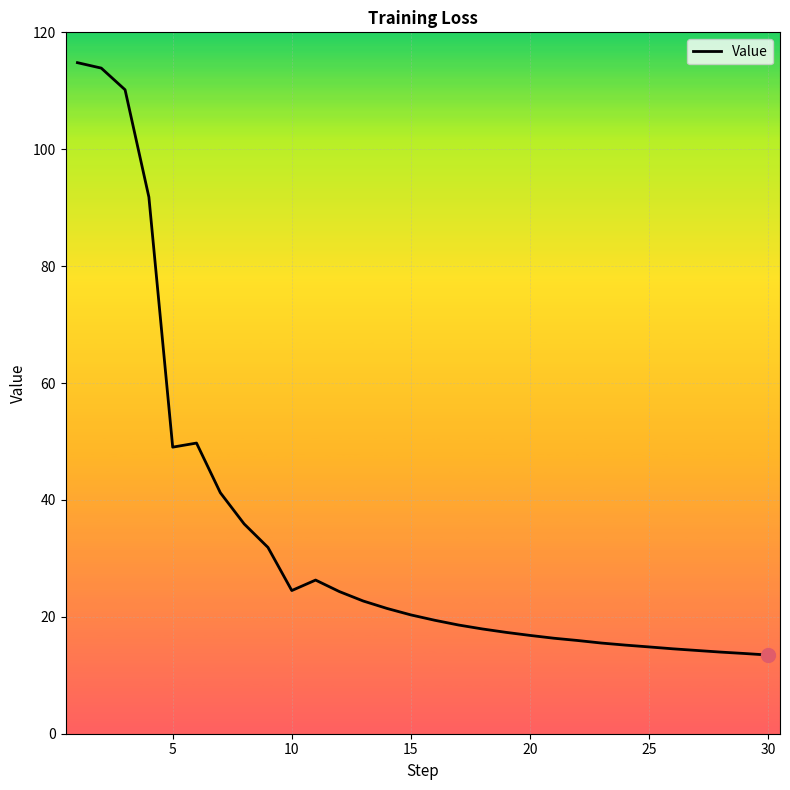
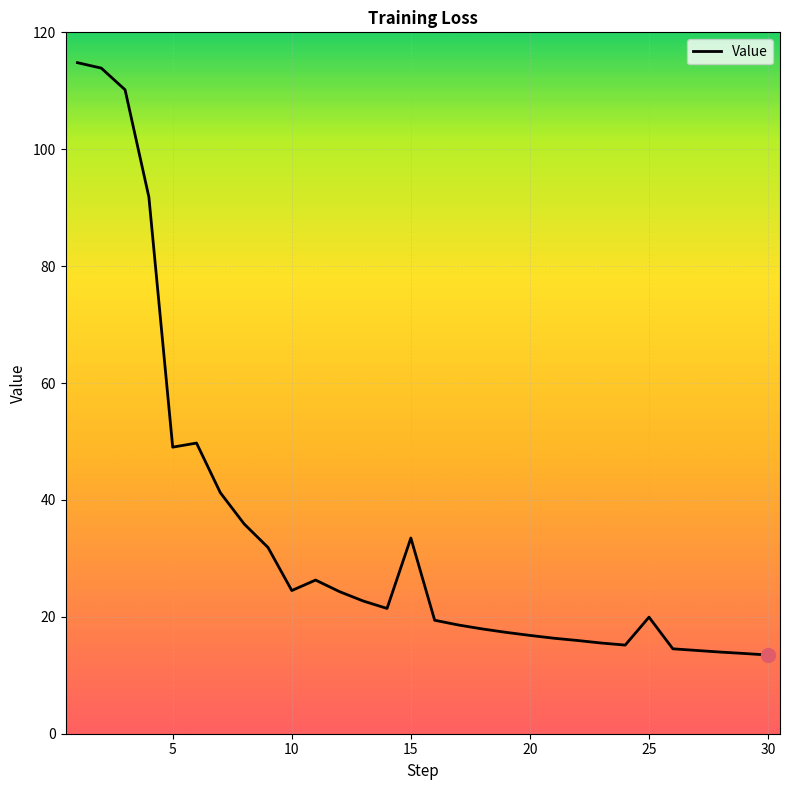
Value, 15: 20 -> 33
Value, 25: 15 -> 20
